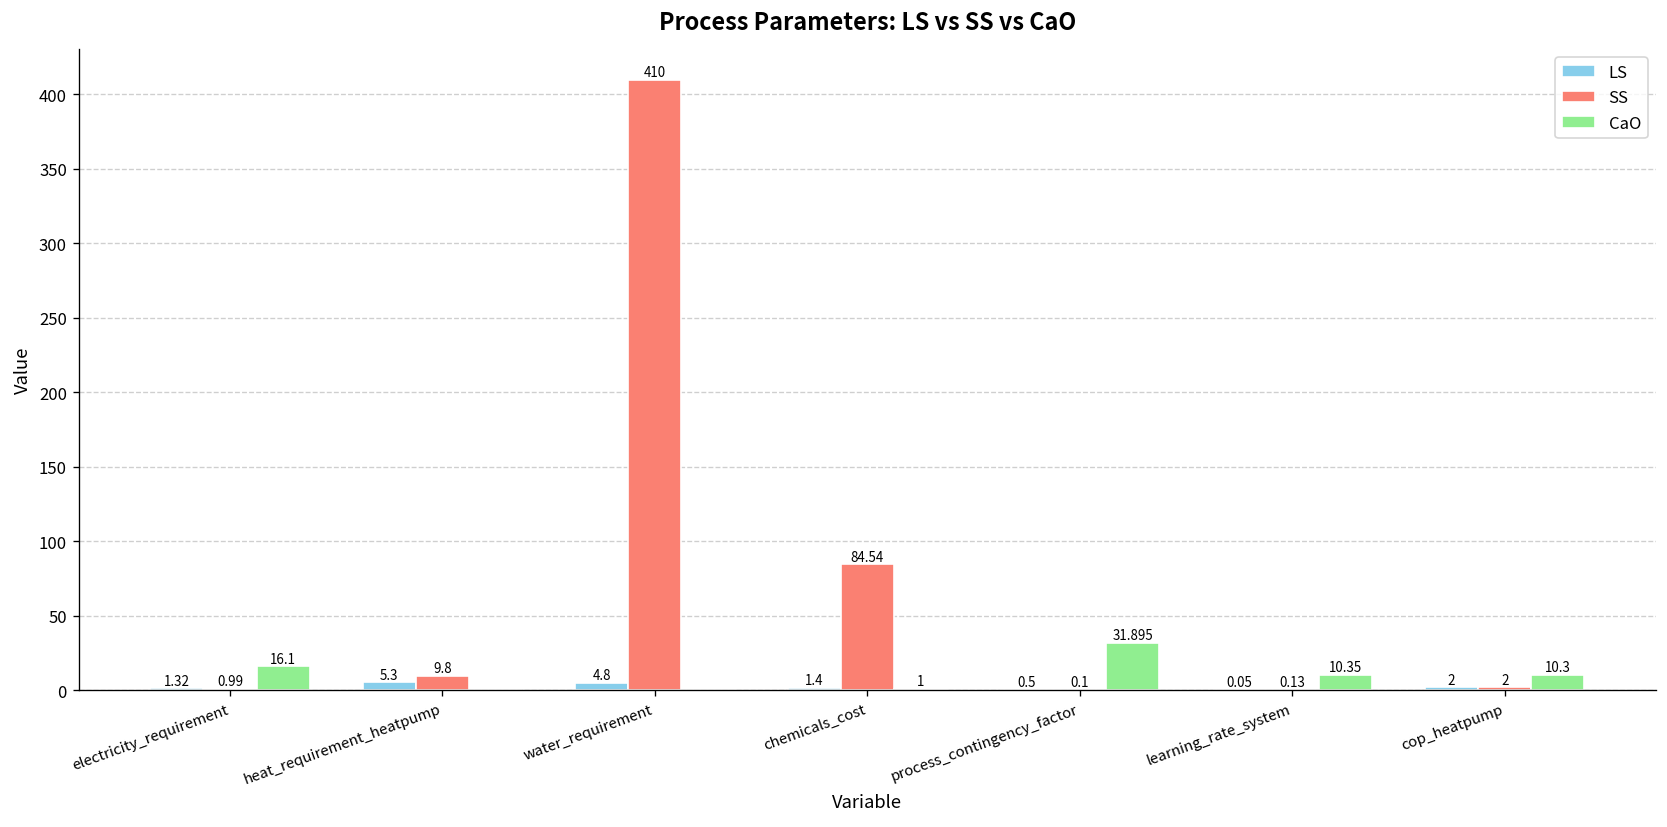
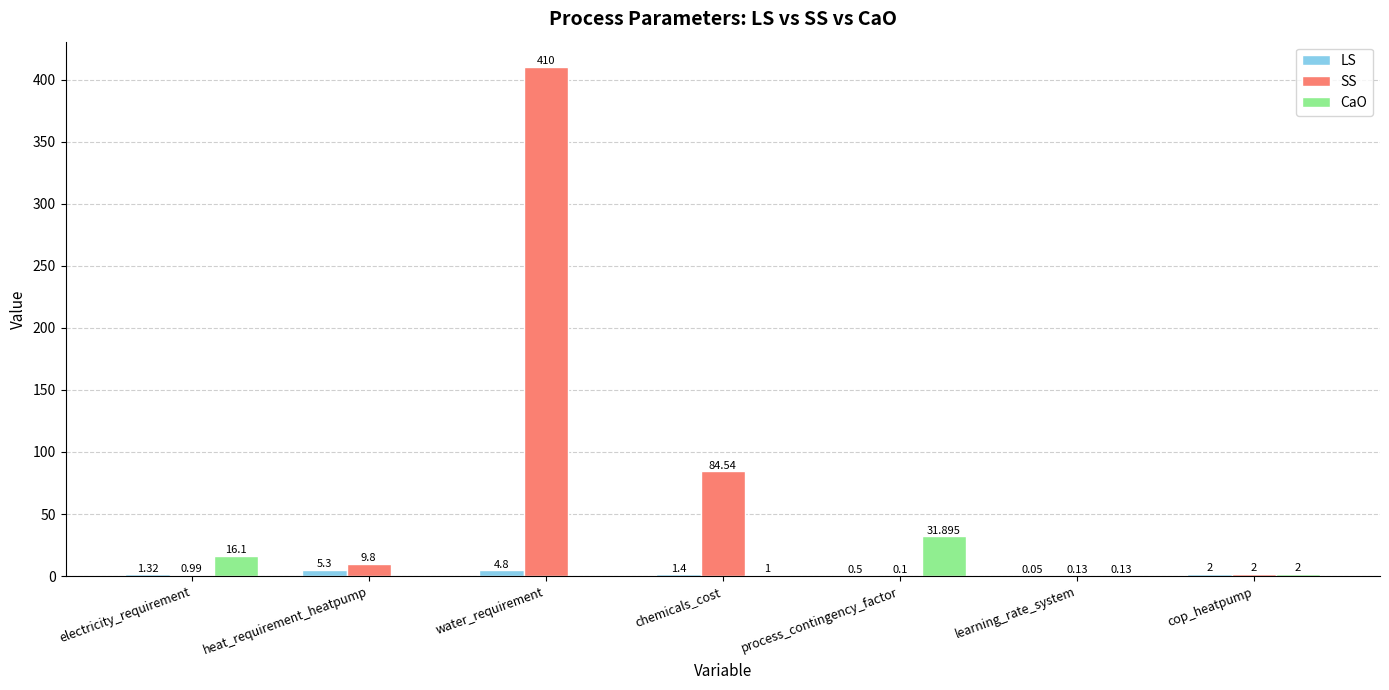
CaO, learning_rate_system: 10.35 -> 0.13
CaO, cop_heatpump: 10.3 -> 2
